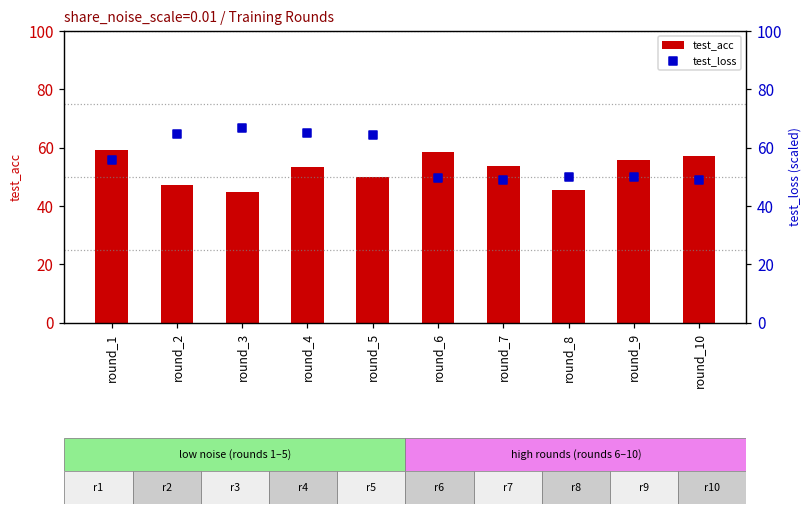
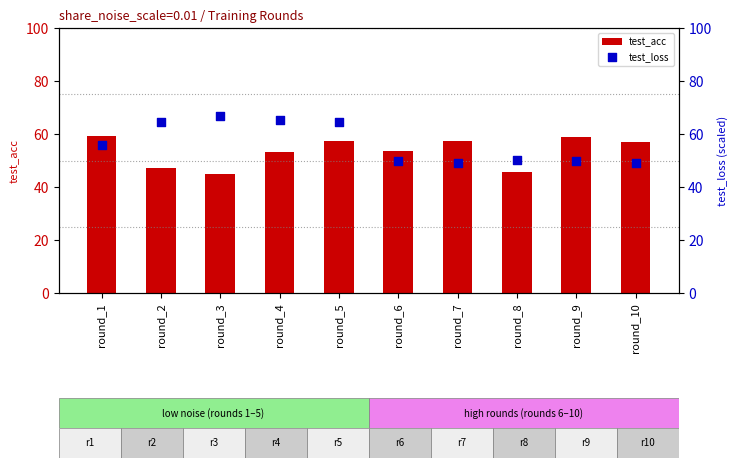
test_acc, round_5: 50 -> 58
test_acc, round_6: 59 -> 54
test_acc, round_7: 54 -> 57
test_acc, round_9: 56 -> 59
